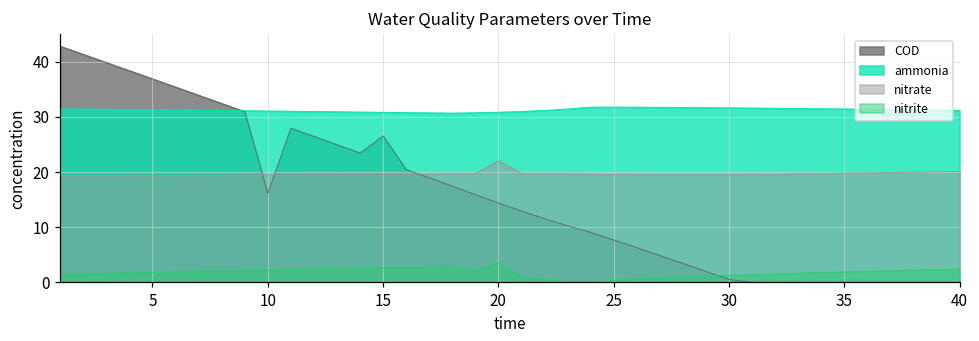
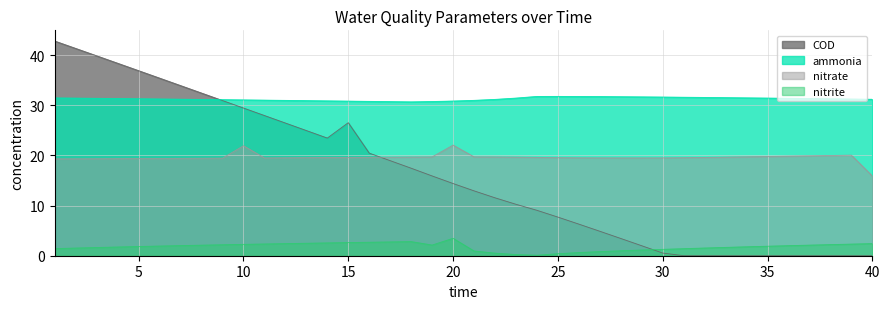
COD, 10: 16 -> 29
nitrate, 10: 19 -> 22
nitrate, 40: 20 -> 16
